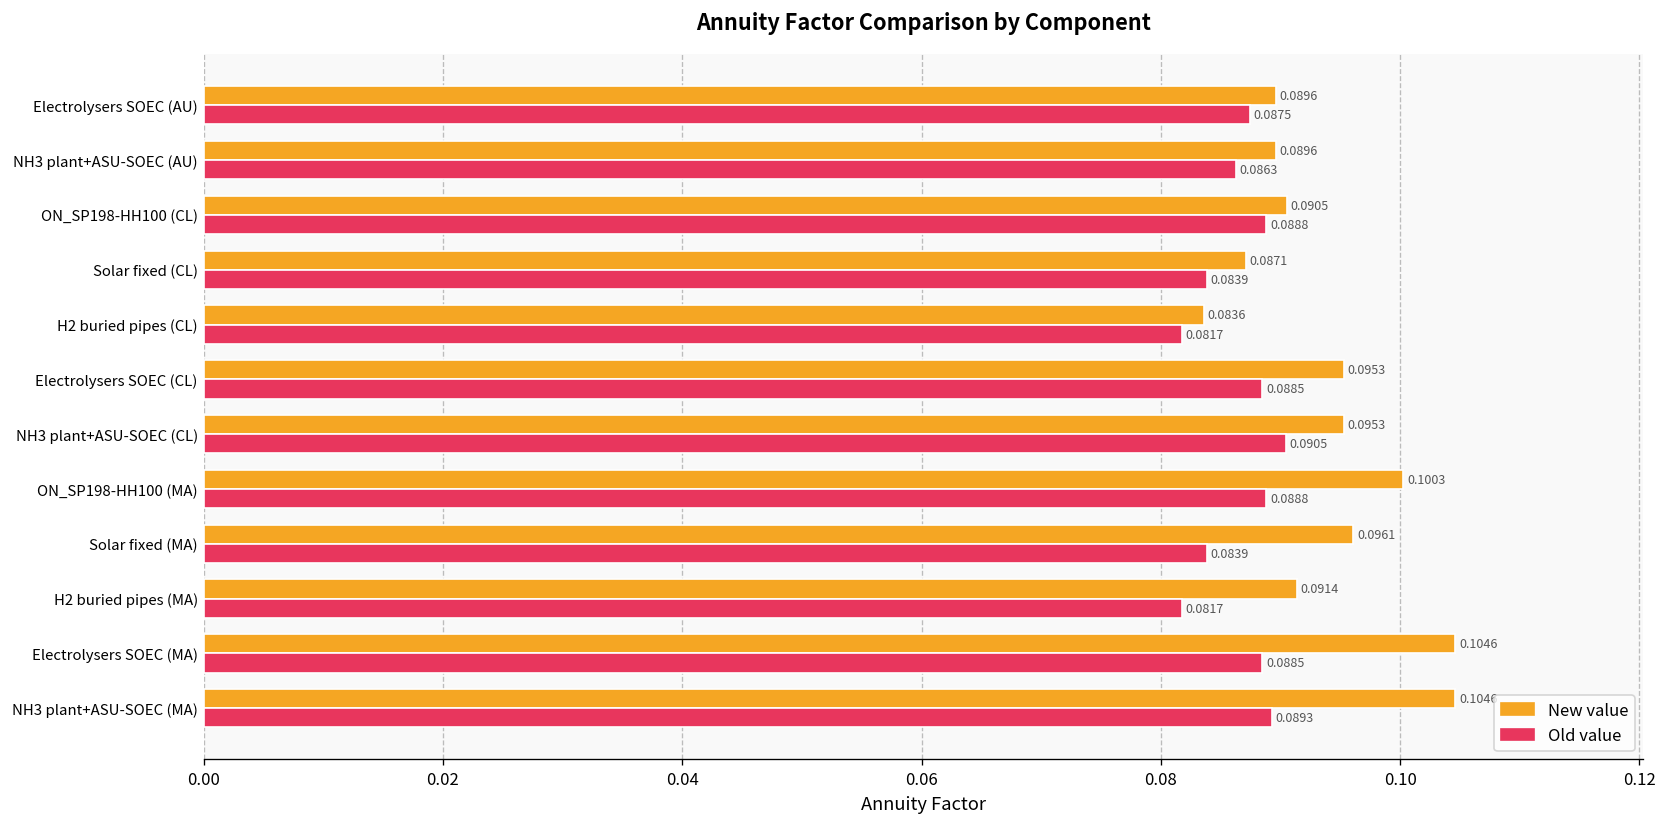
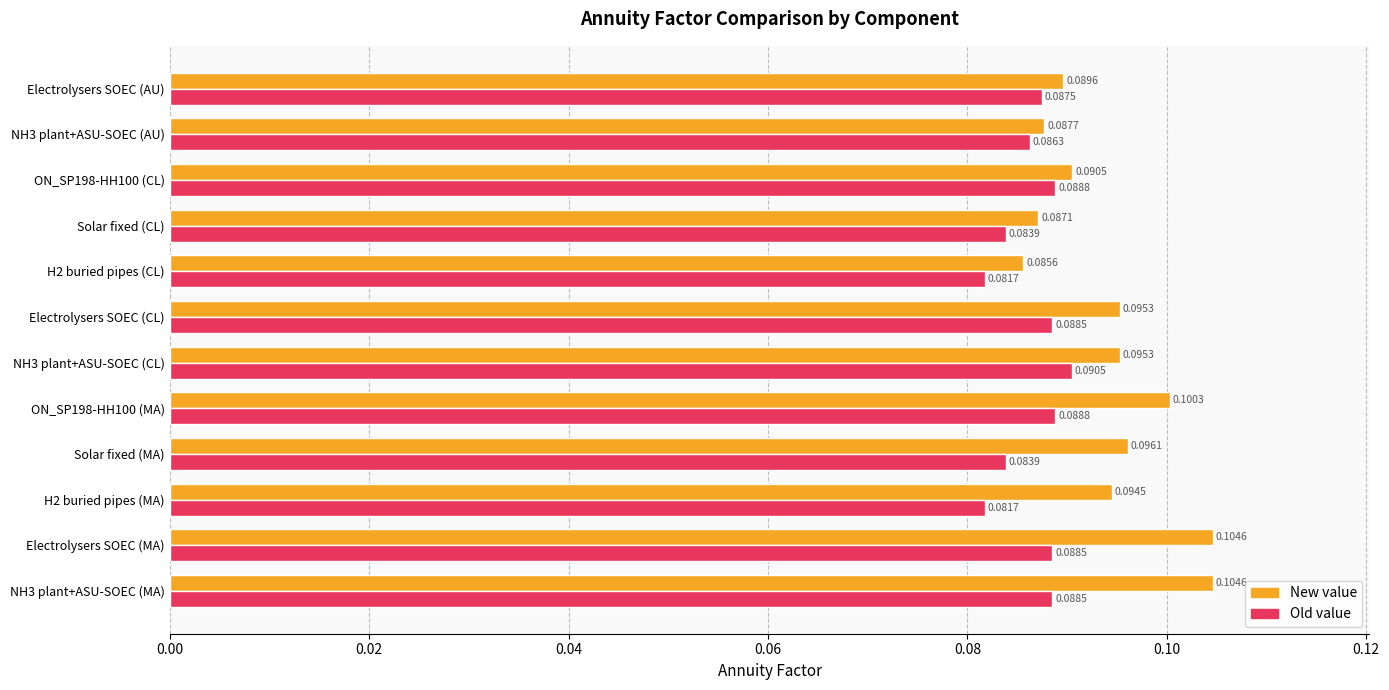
New value, NH3 plant+ASU-SOEC (AU): 0.0896 -> 0.0877
New value, H2 buried pipes (CL): 0.0836 -> 0.0856
New value, H2 buried pipes (MA): 0.0914 -> 0.0945
Old value, NH3 plant+ASU-SOEC (MA): 0.0893 -> 0.0885
